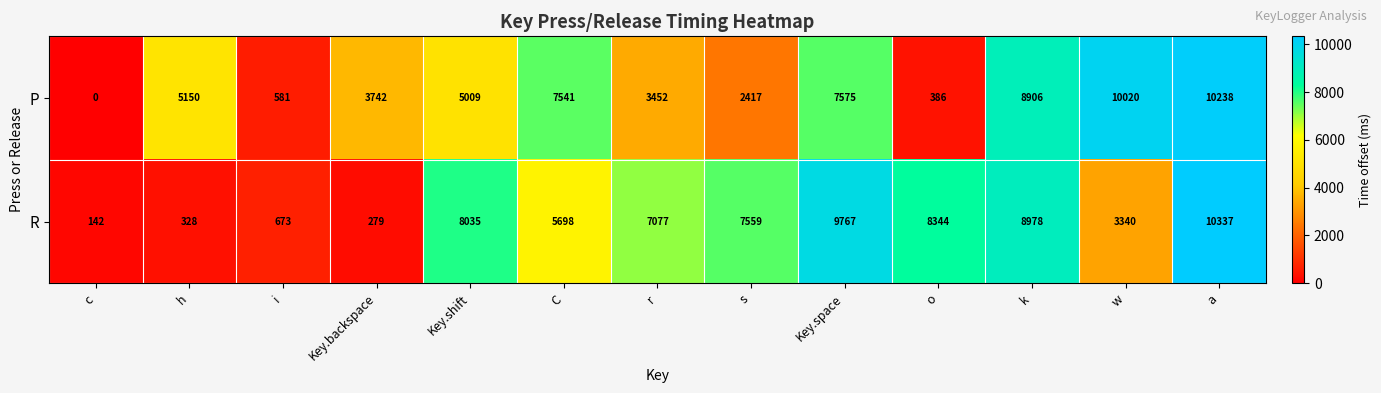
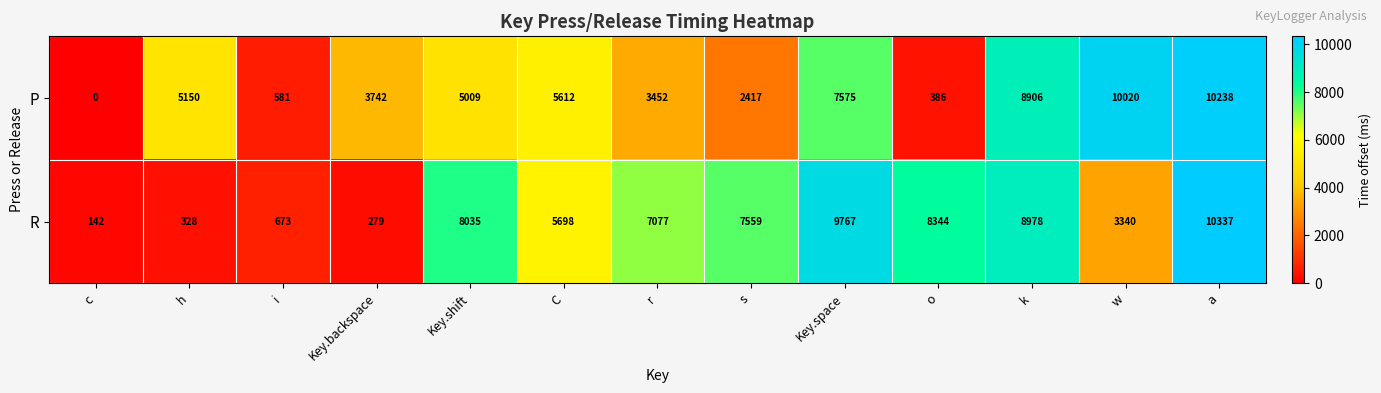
P, C: 7541 -> 5612
